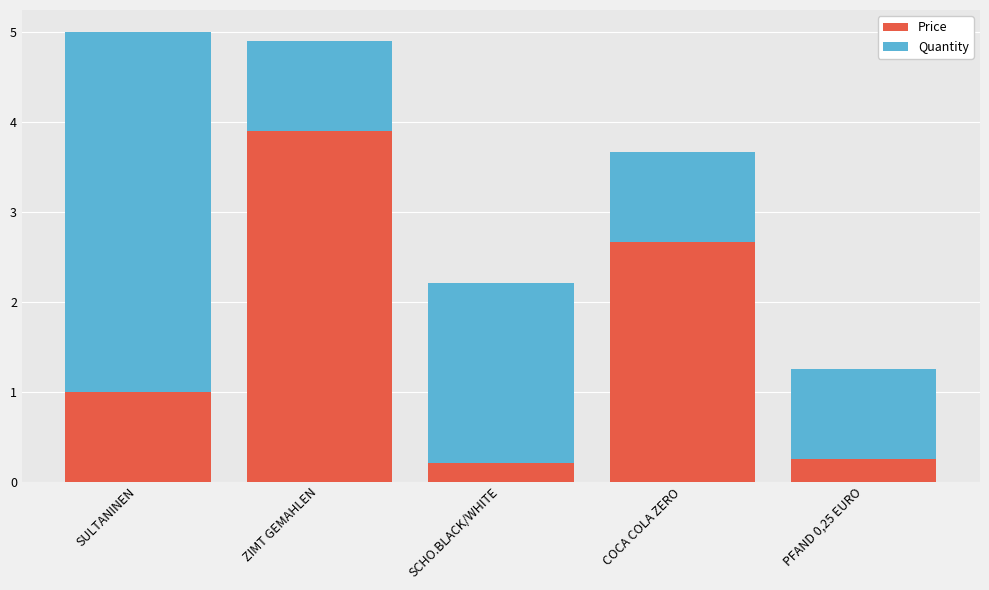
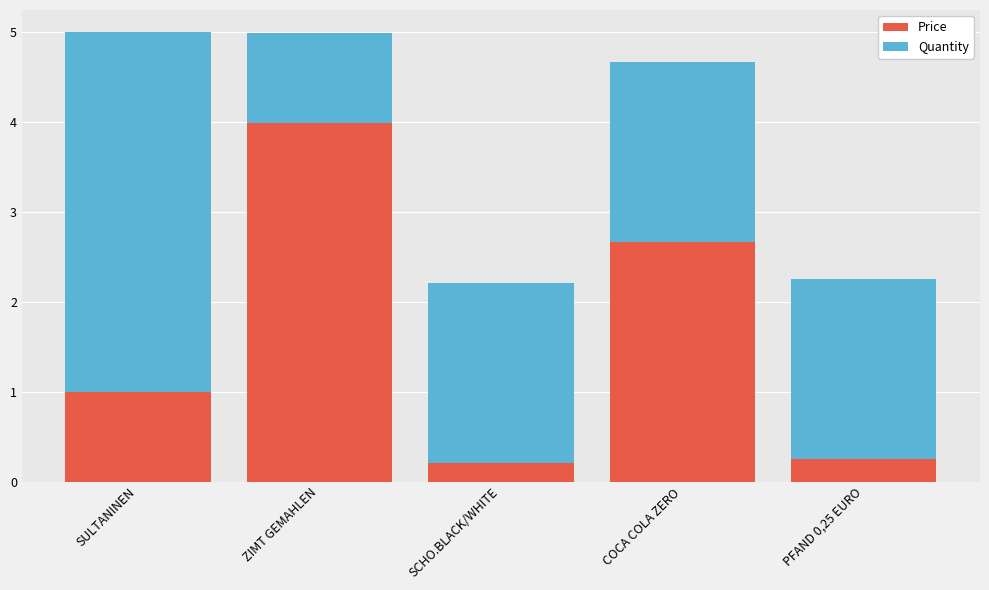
Price, ZIMT GEMAHLEN: 3.9 -> 4.0
Quantity, COCA COLA ZERO: 1 -> 2
Quantity, PFAND 0,25 EURO: 1 -> 2
